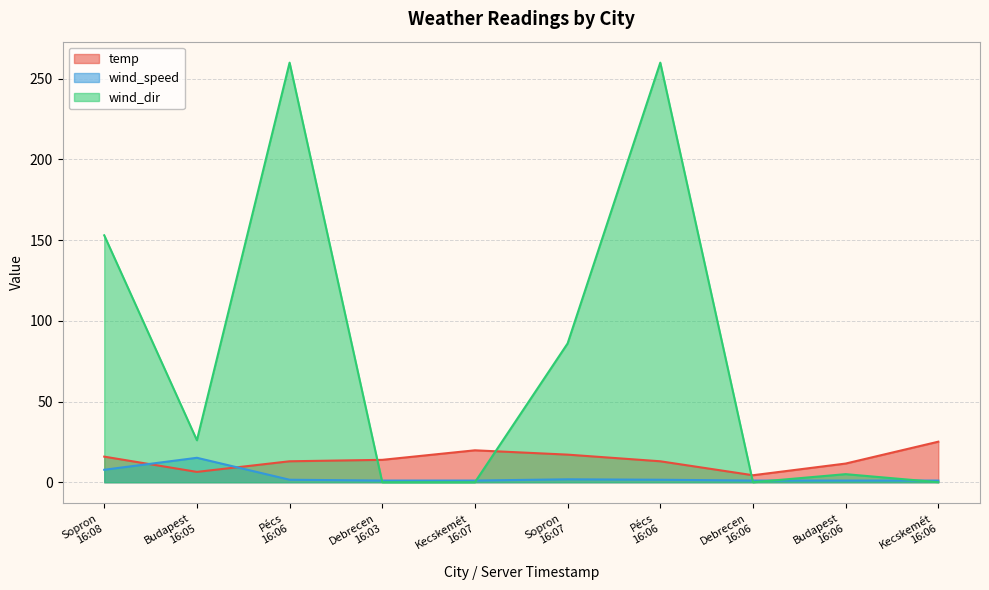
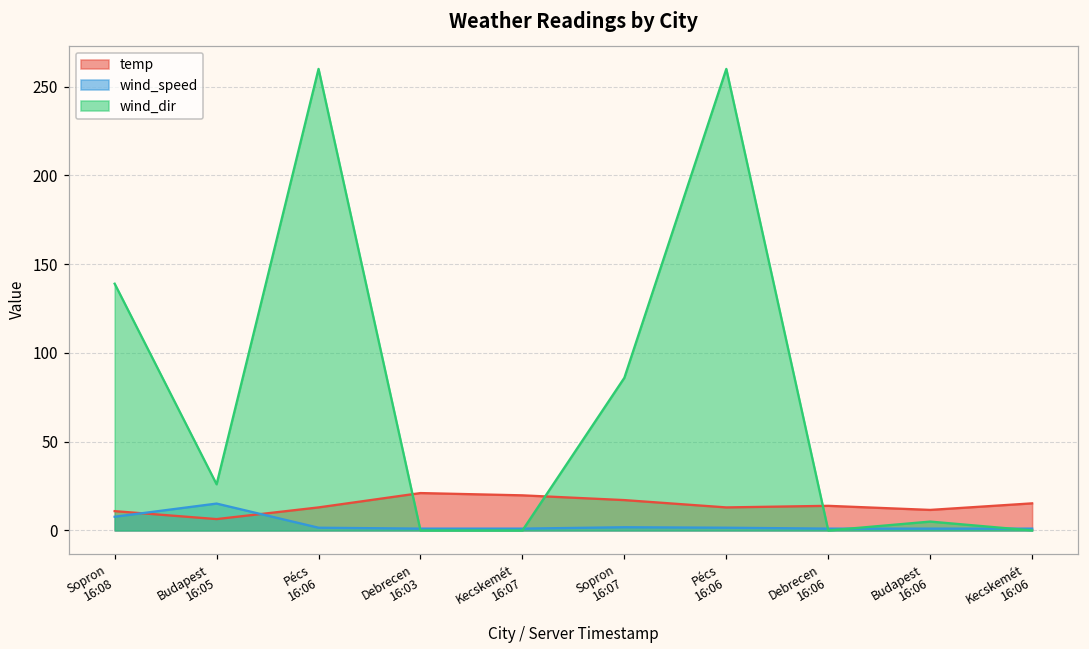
temp, Sopron 16:08: 16 -> 11
wind_dir, Sopron 16:08: 153 -> 139
temp, Debrecen 16:03: 14 -> 21
temp, Debrecen 16:06: 4 -> 14
temp, Kecskemét 16:06: 25 -> 15
